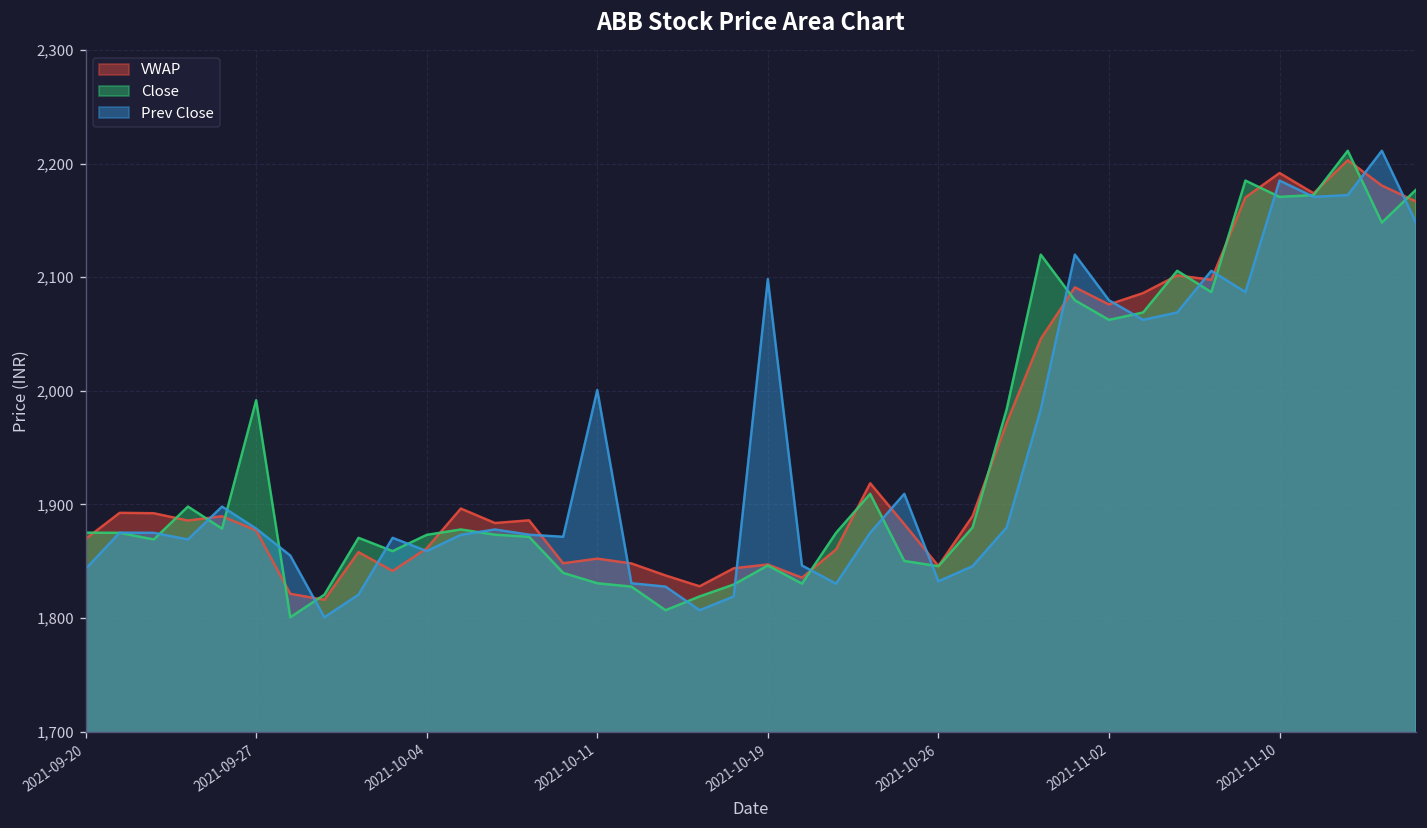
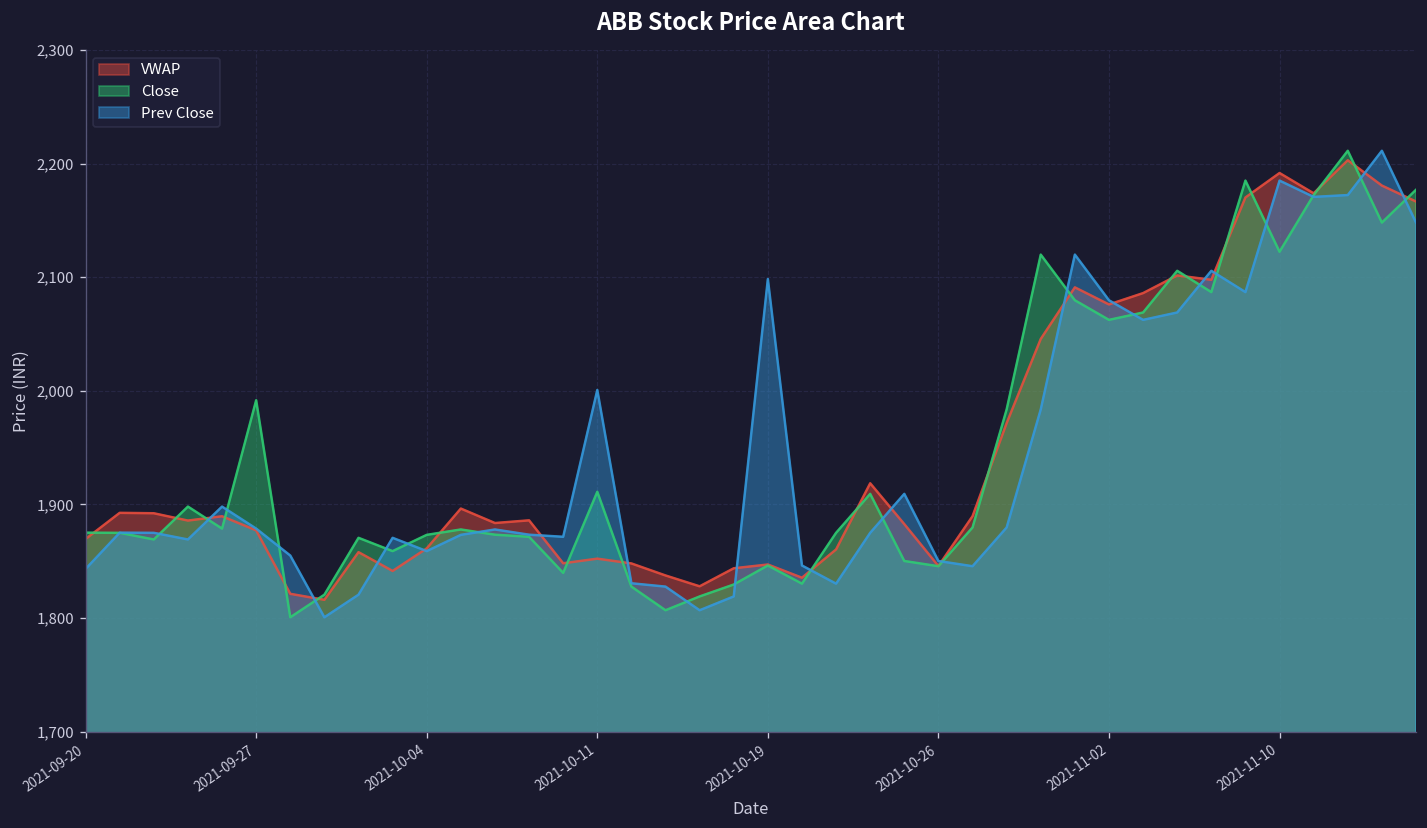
Close, 2021-10-11: 1,830 -> 1,910
Prev Close, 2021-10-26: 1,830 -> 1,850
Close, 2021-11-10: 2,170 -> 2,120
